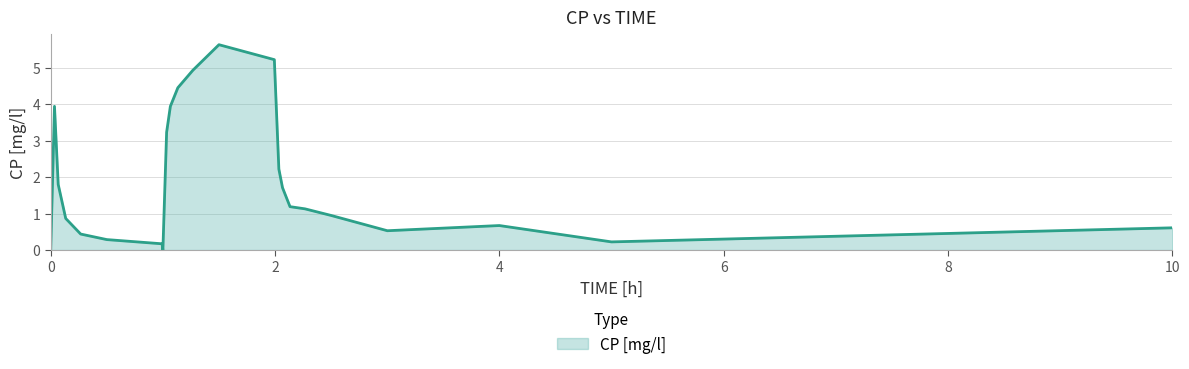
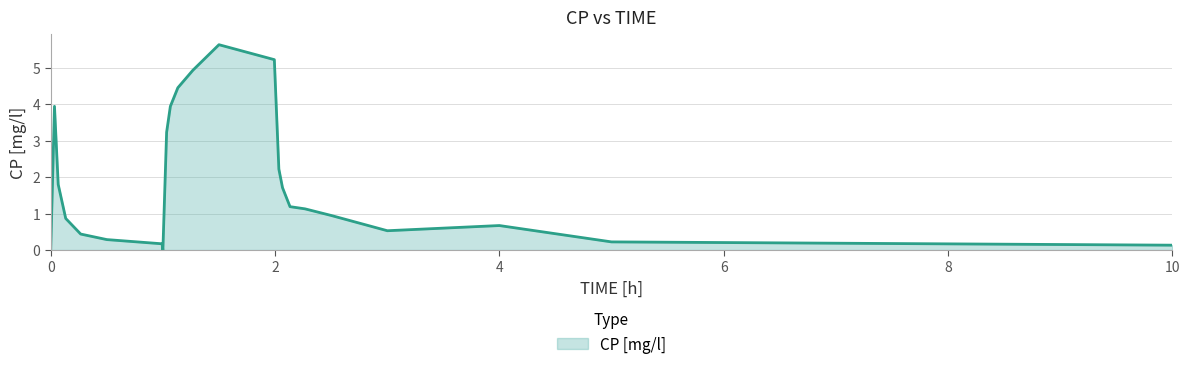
10: 0.6 -> 0.1
